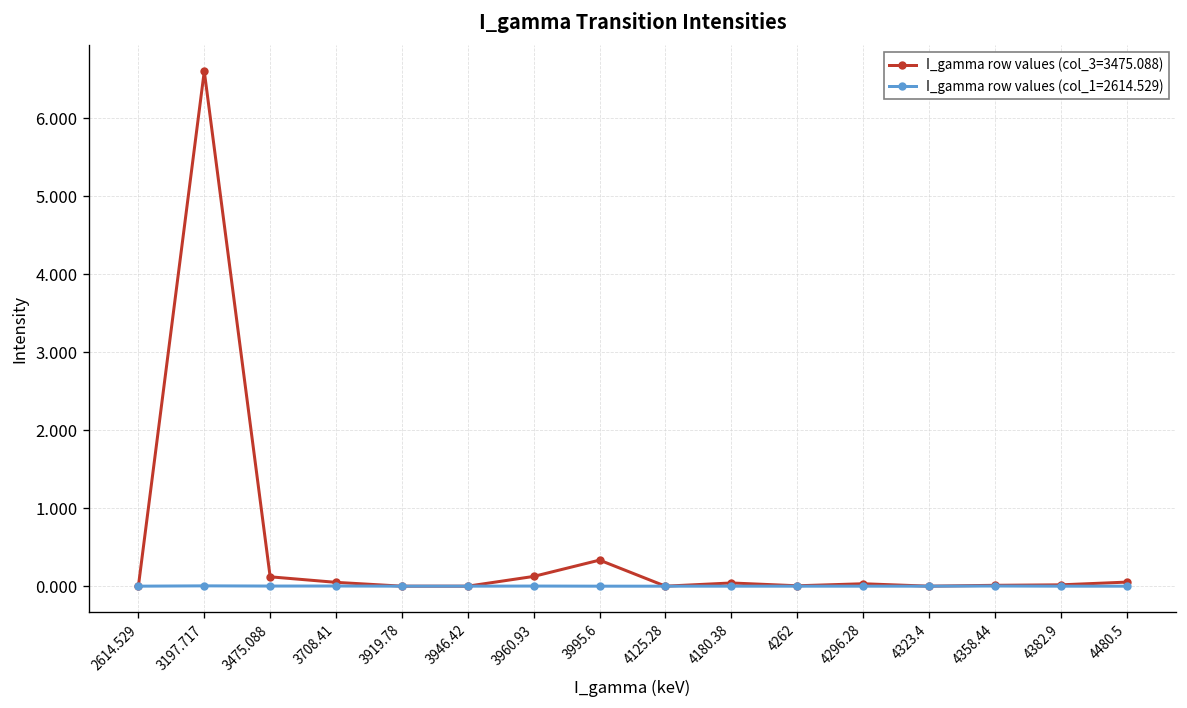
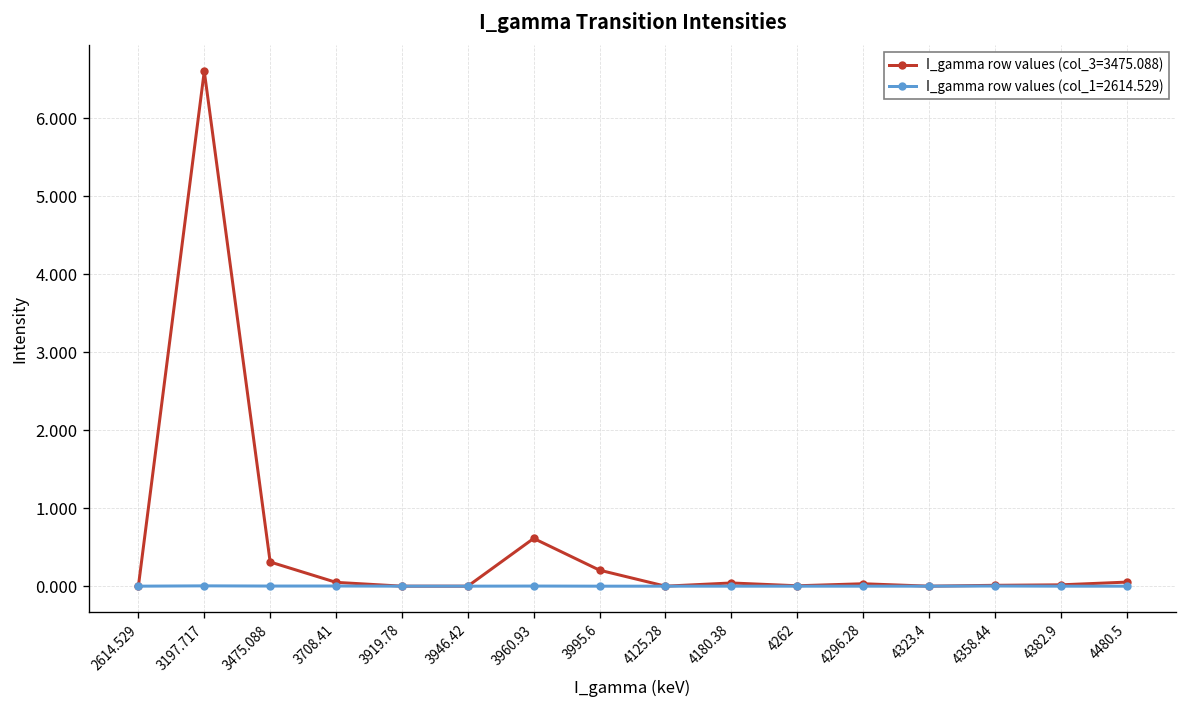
I_gamma row values (col_3=3475.088), 3475.088: 0.1 -> 0.3
I_gamma row values (col_3=3475.088), 3960.93: 0.1 -> 0.6
I_gamma row values (col_3=3475.088), 3995.6: 0.3 -> 0.2
